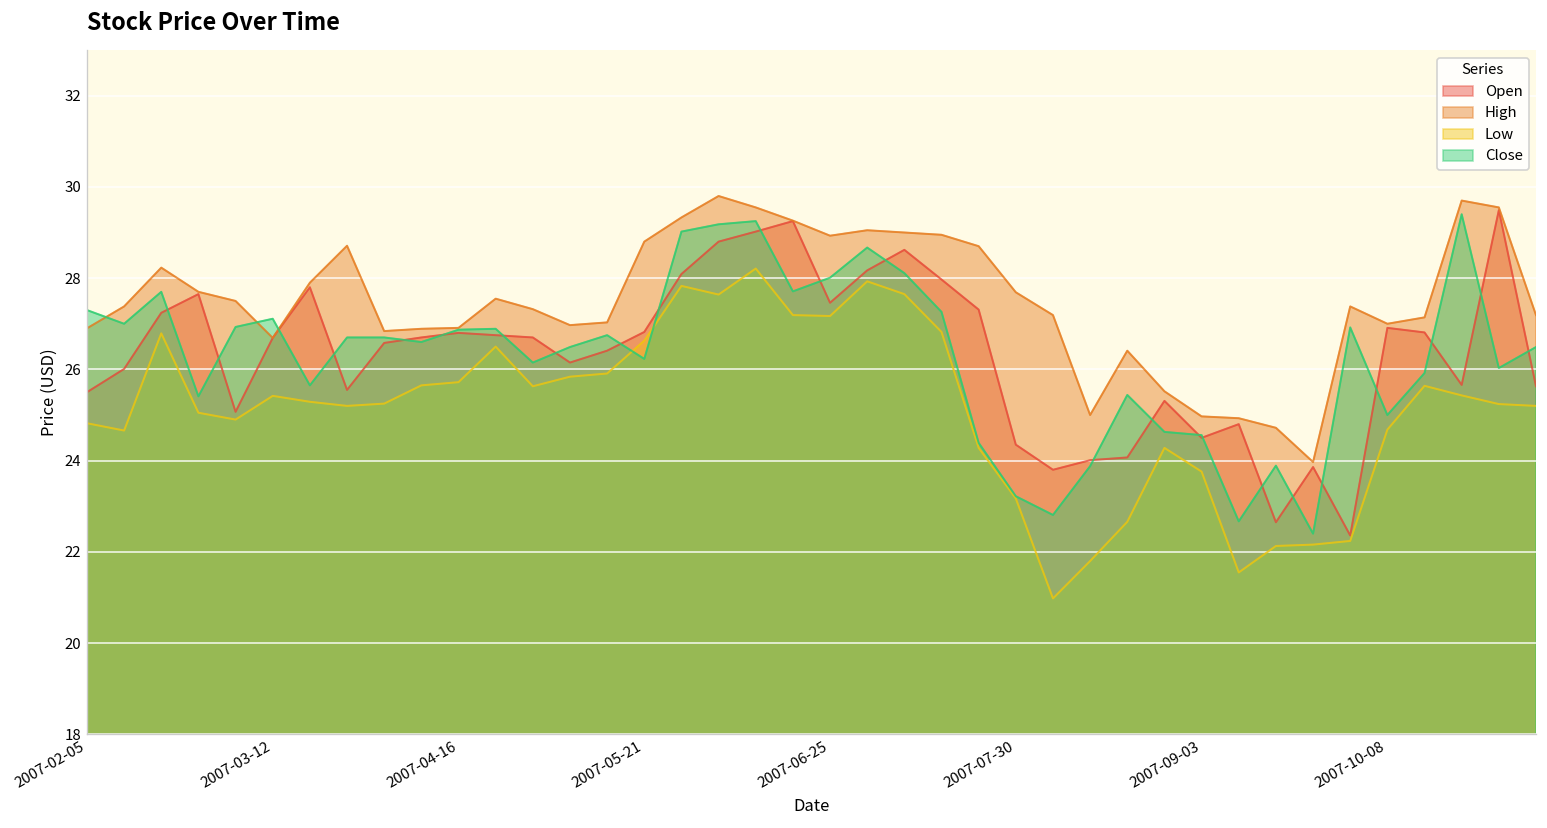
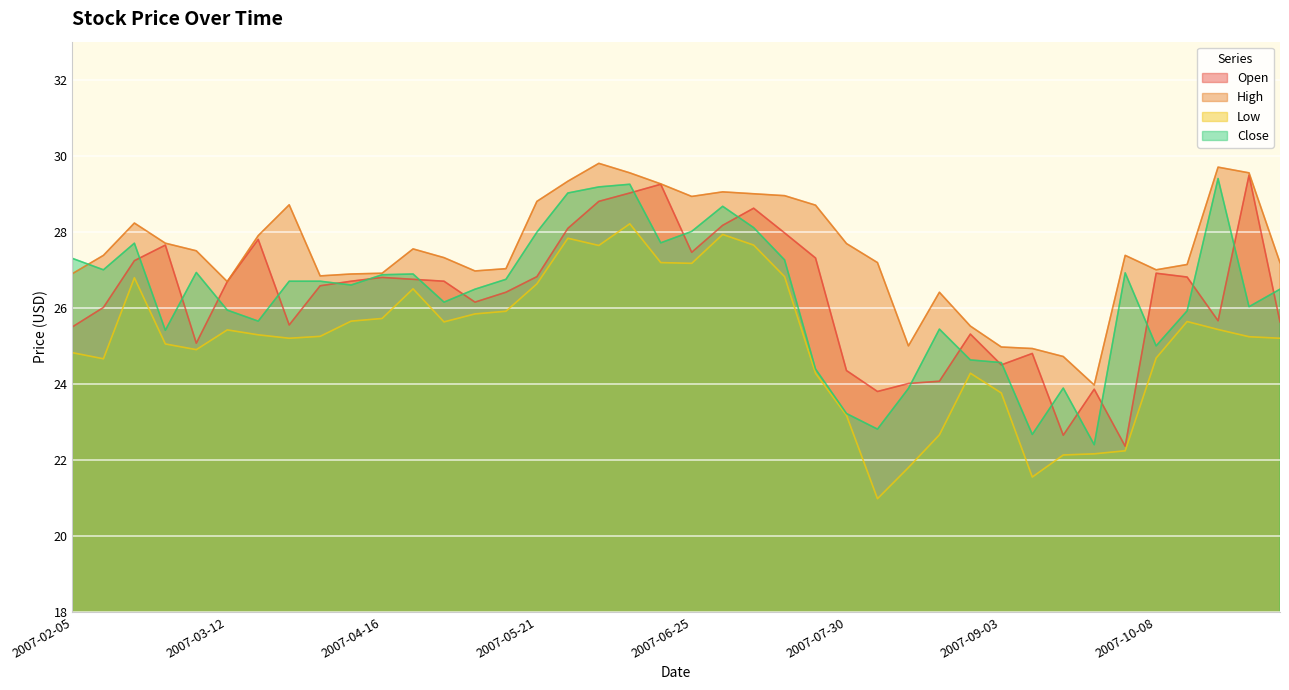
Close, 2007-03-12: 27.1 -> 25.9
Close, 2007-05-21: 26.2 -> 28.0
